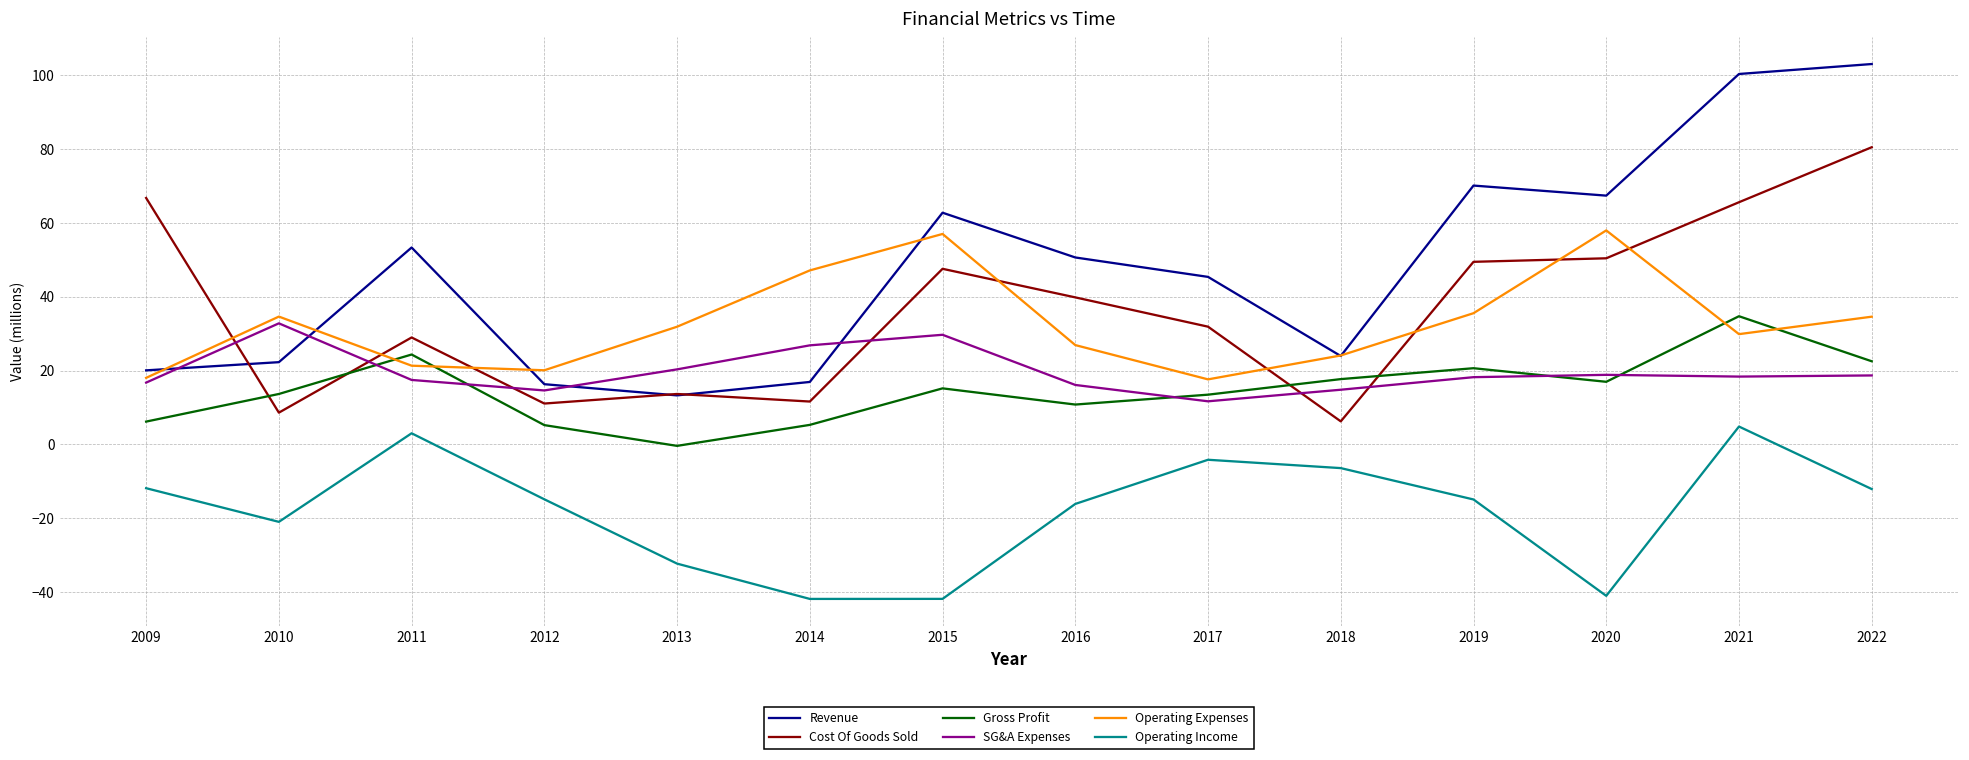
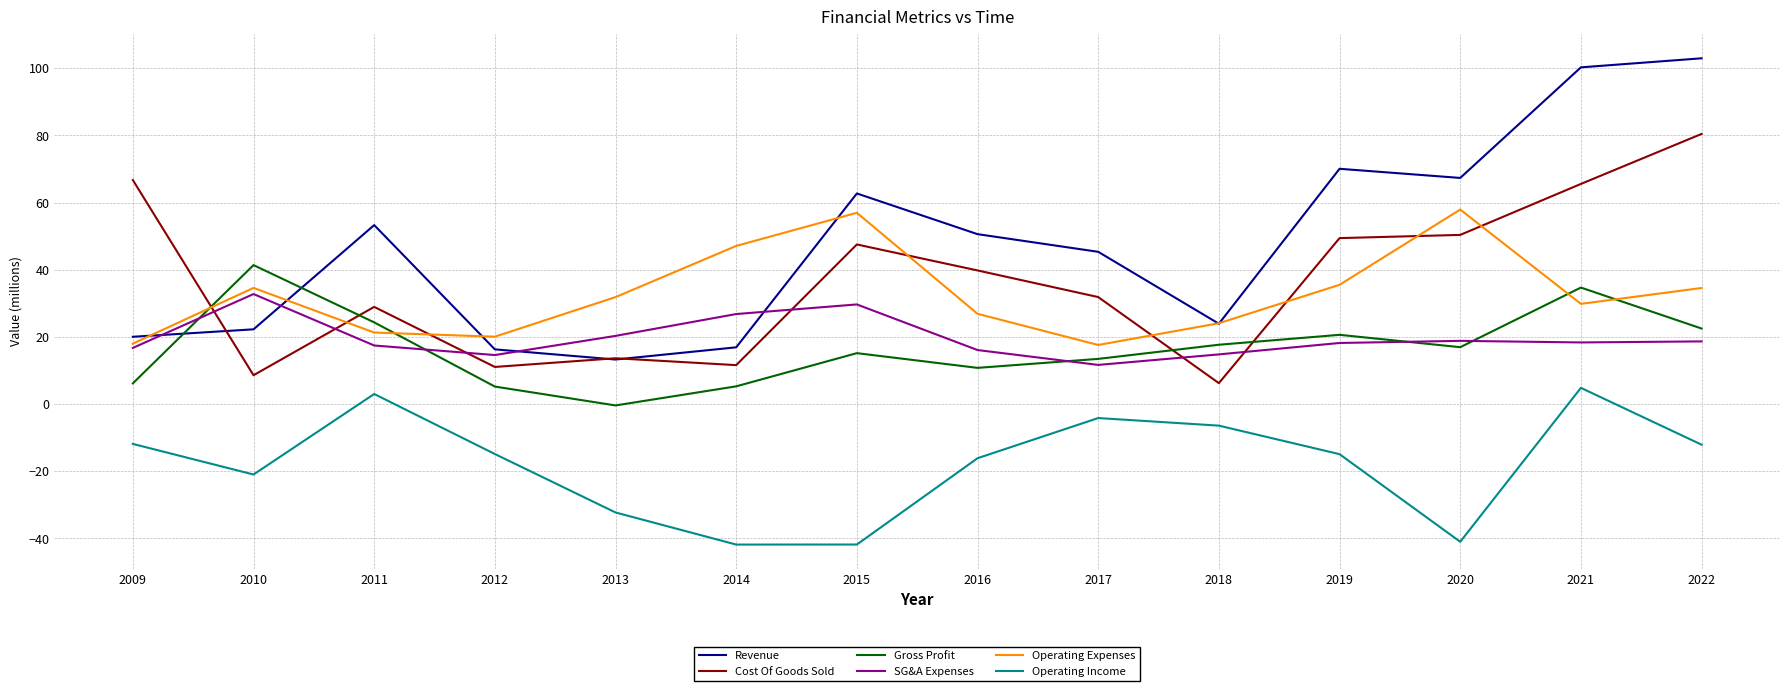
Gross Profit, 2010: 14 -> 41
